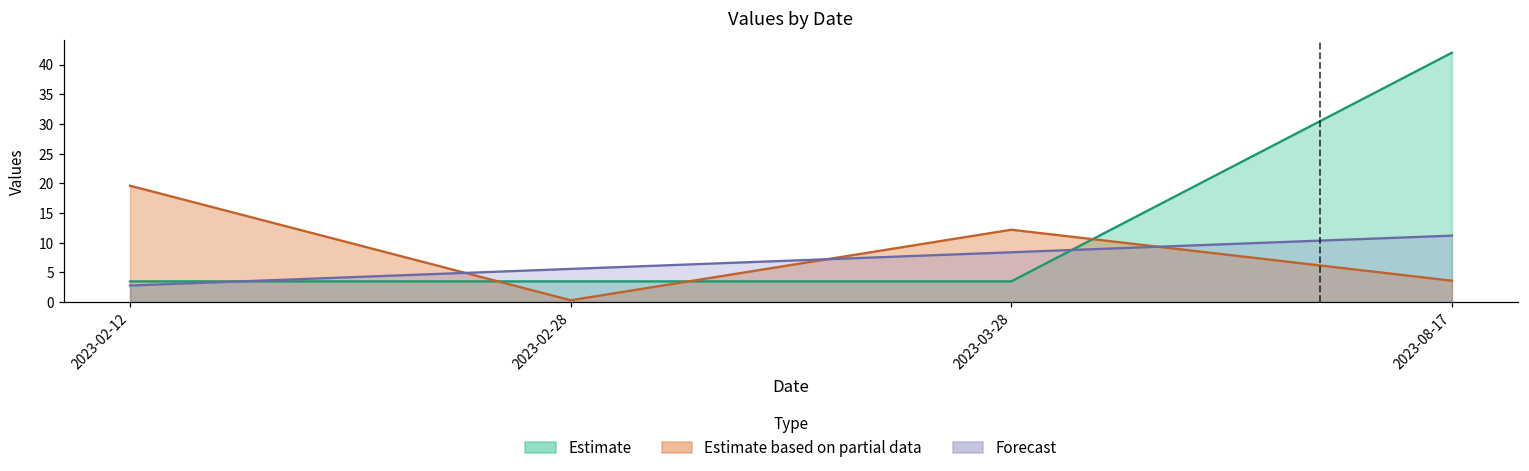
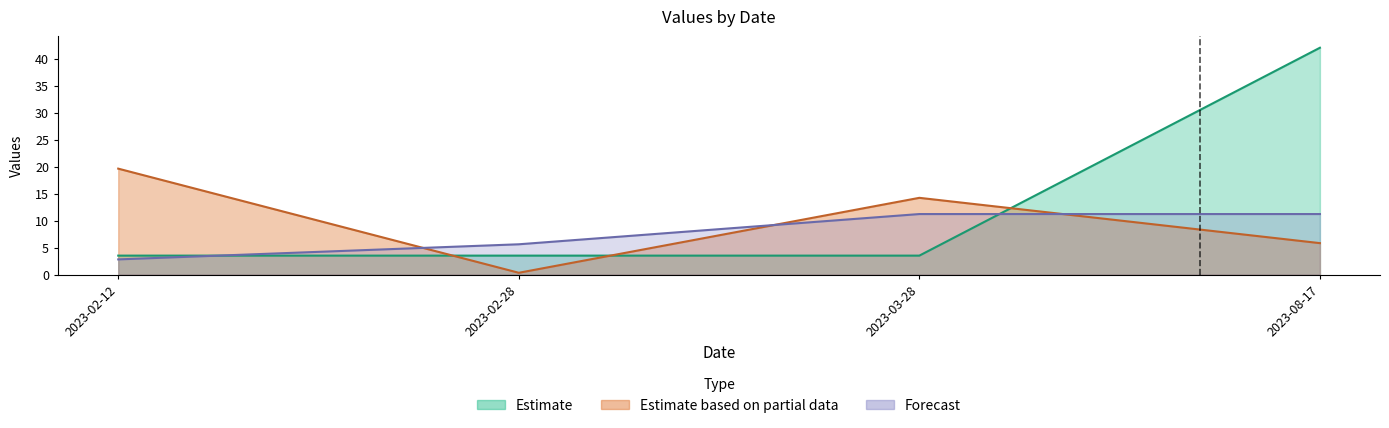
Estimate based on partial data, 2023-03-28: 12 -> 14
Forecast, 2023-03-28: 8 -> 11
Estimate based on partial data, 2023-08-17: 4 -> 6
